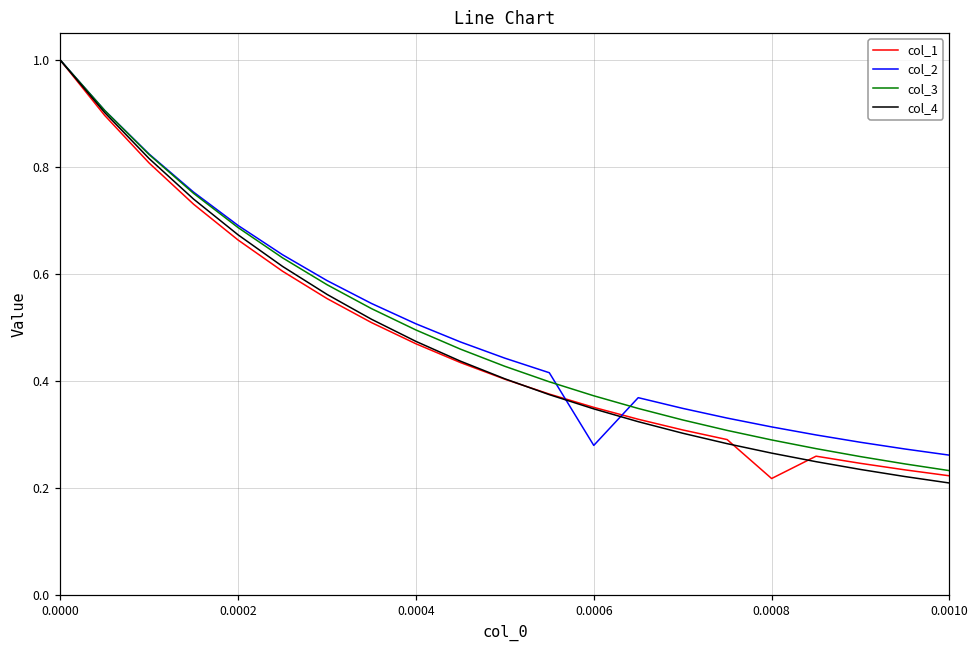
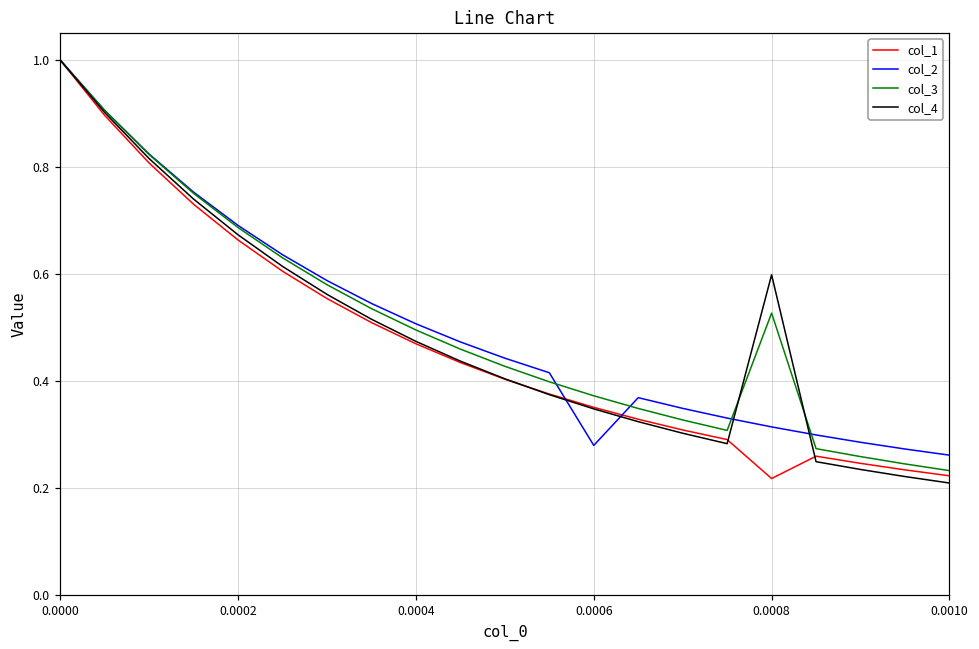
col_3, 0.0008: 0.29 -> 0.53
col_4, 0.0008: 0.26 -> 0.60
